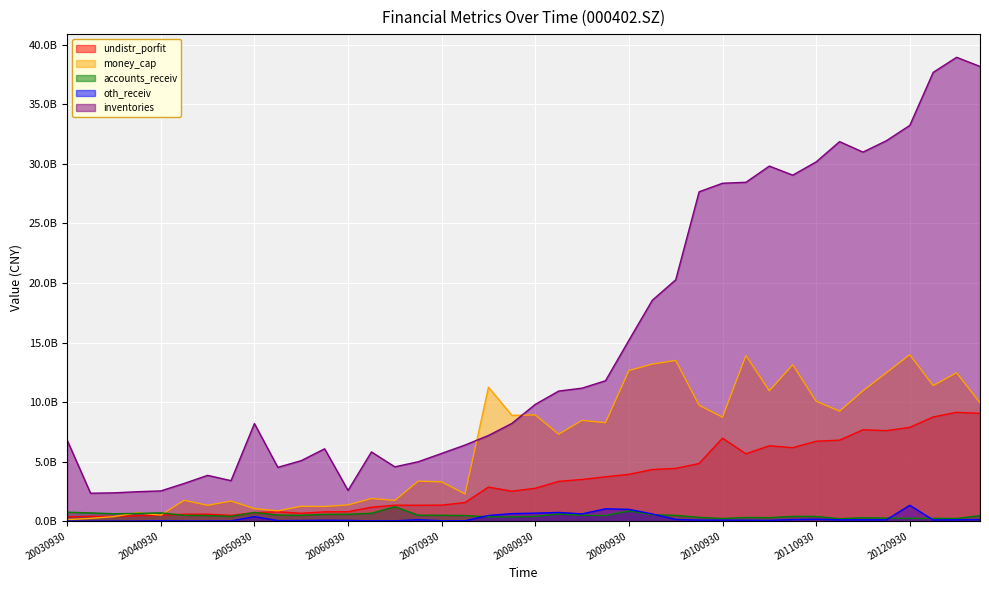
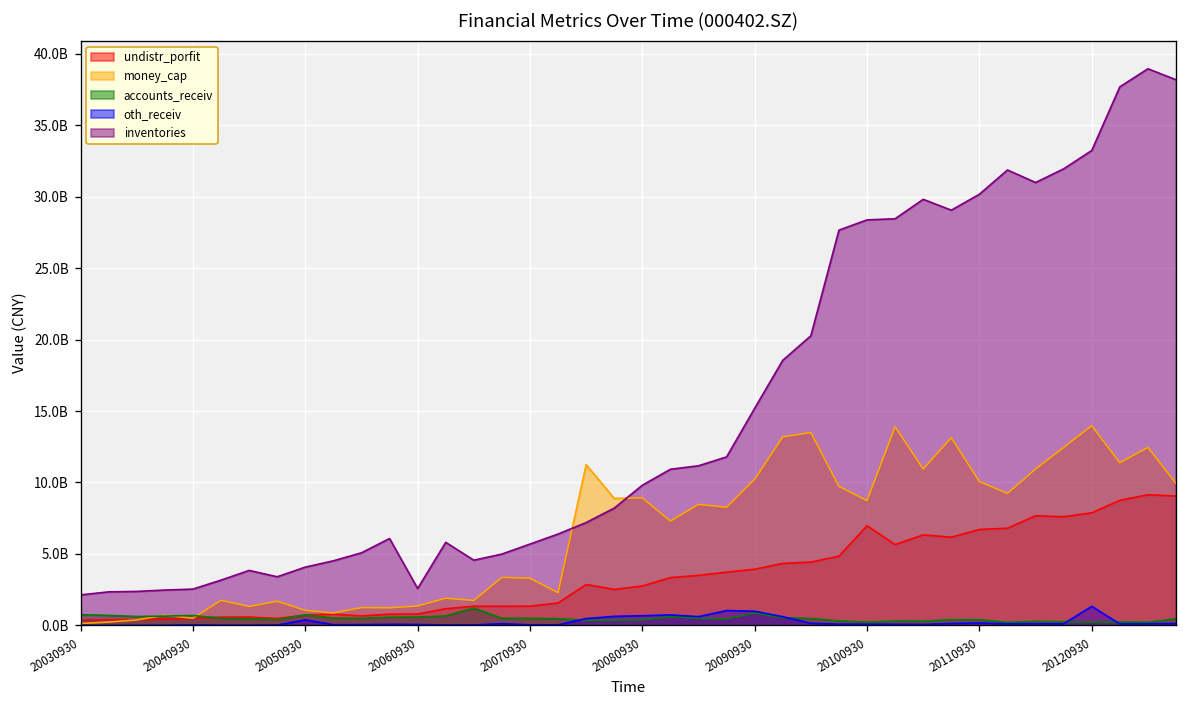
inventories, 20030930: 6800000000 -> 2100000000
inventories, 20050930: 8200000000 -> 4100000000
money_cap, 20090930: 12600000000 -> 10200000000
